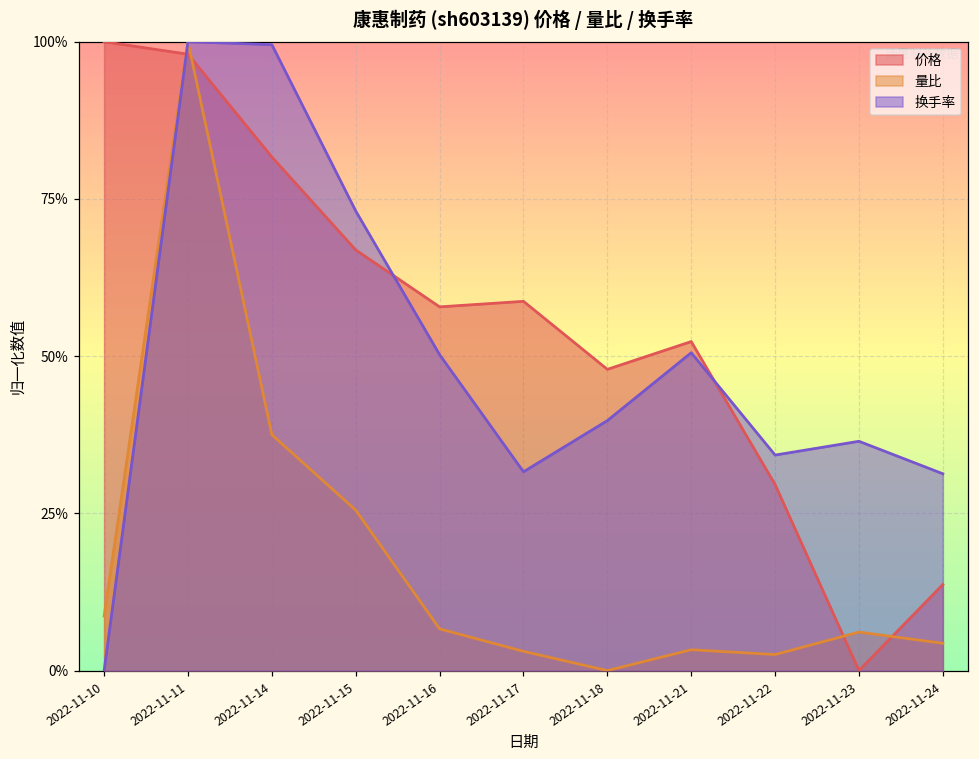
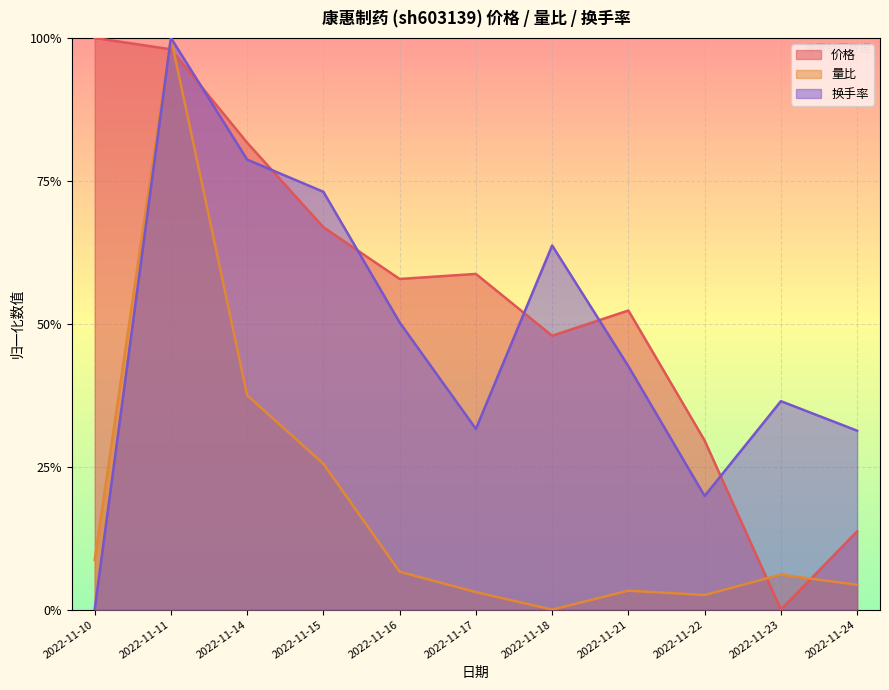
换手率, 2022-11-14: 100% -> 79%
换手率, 2022-11-18: 40% -> 64%
换手率, 2022-11-21: 51% -> 43%
换手率, 2022-11-22: 34% -> 20%
